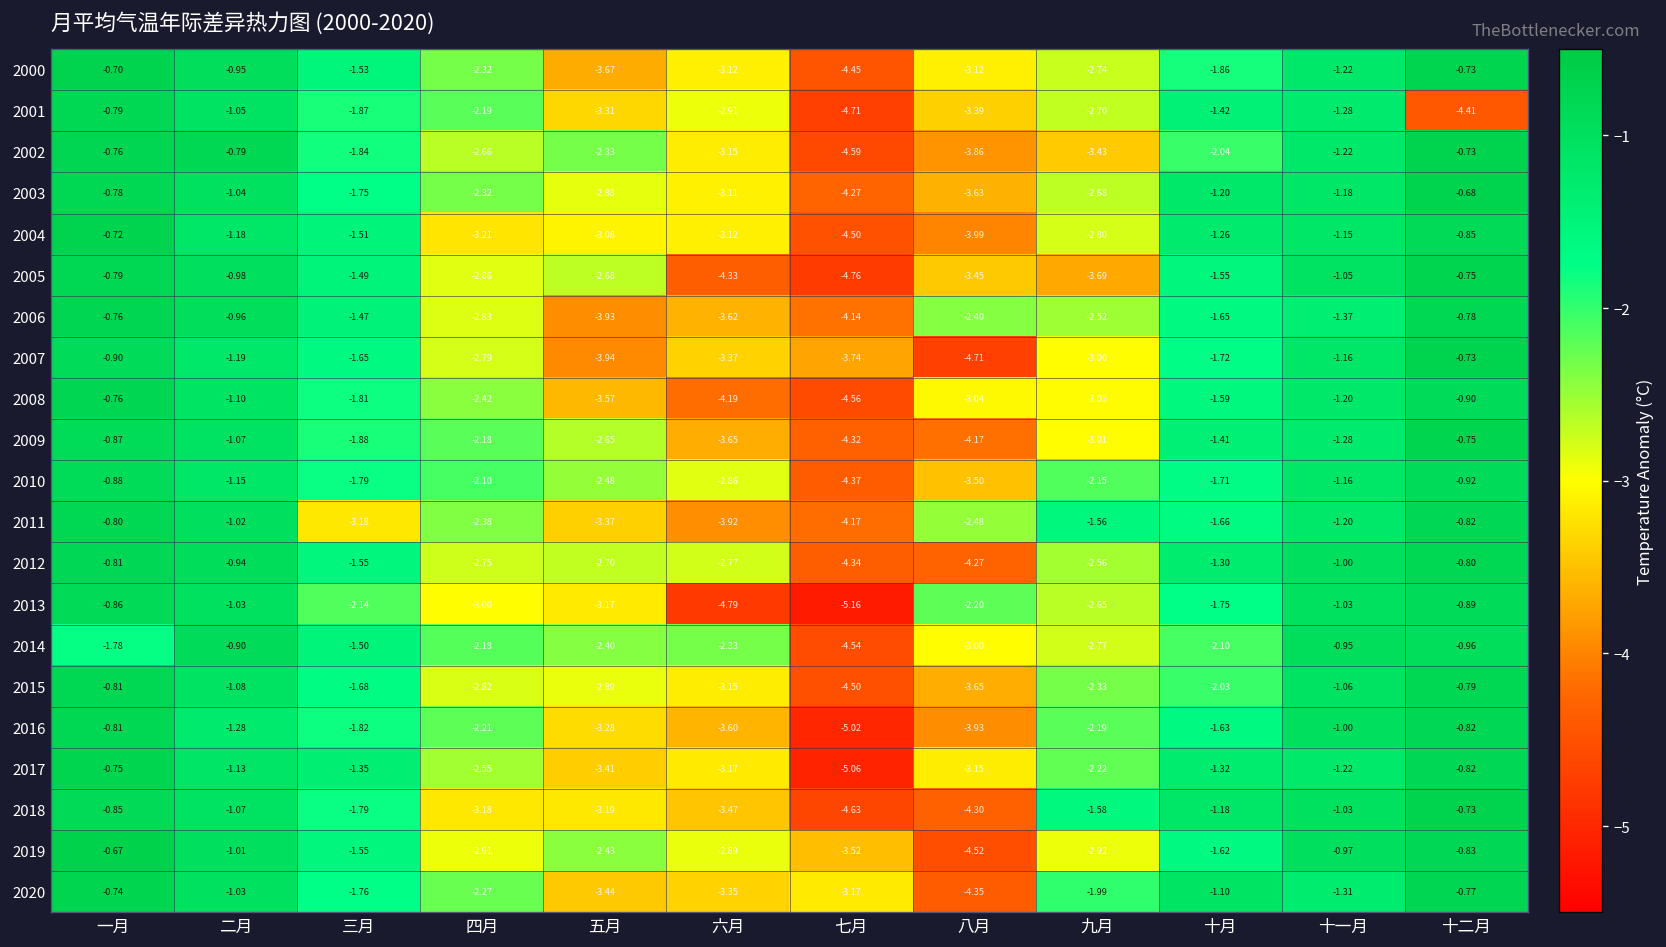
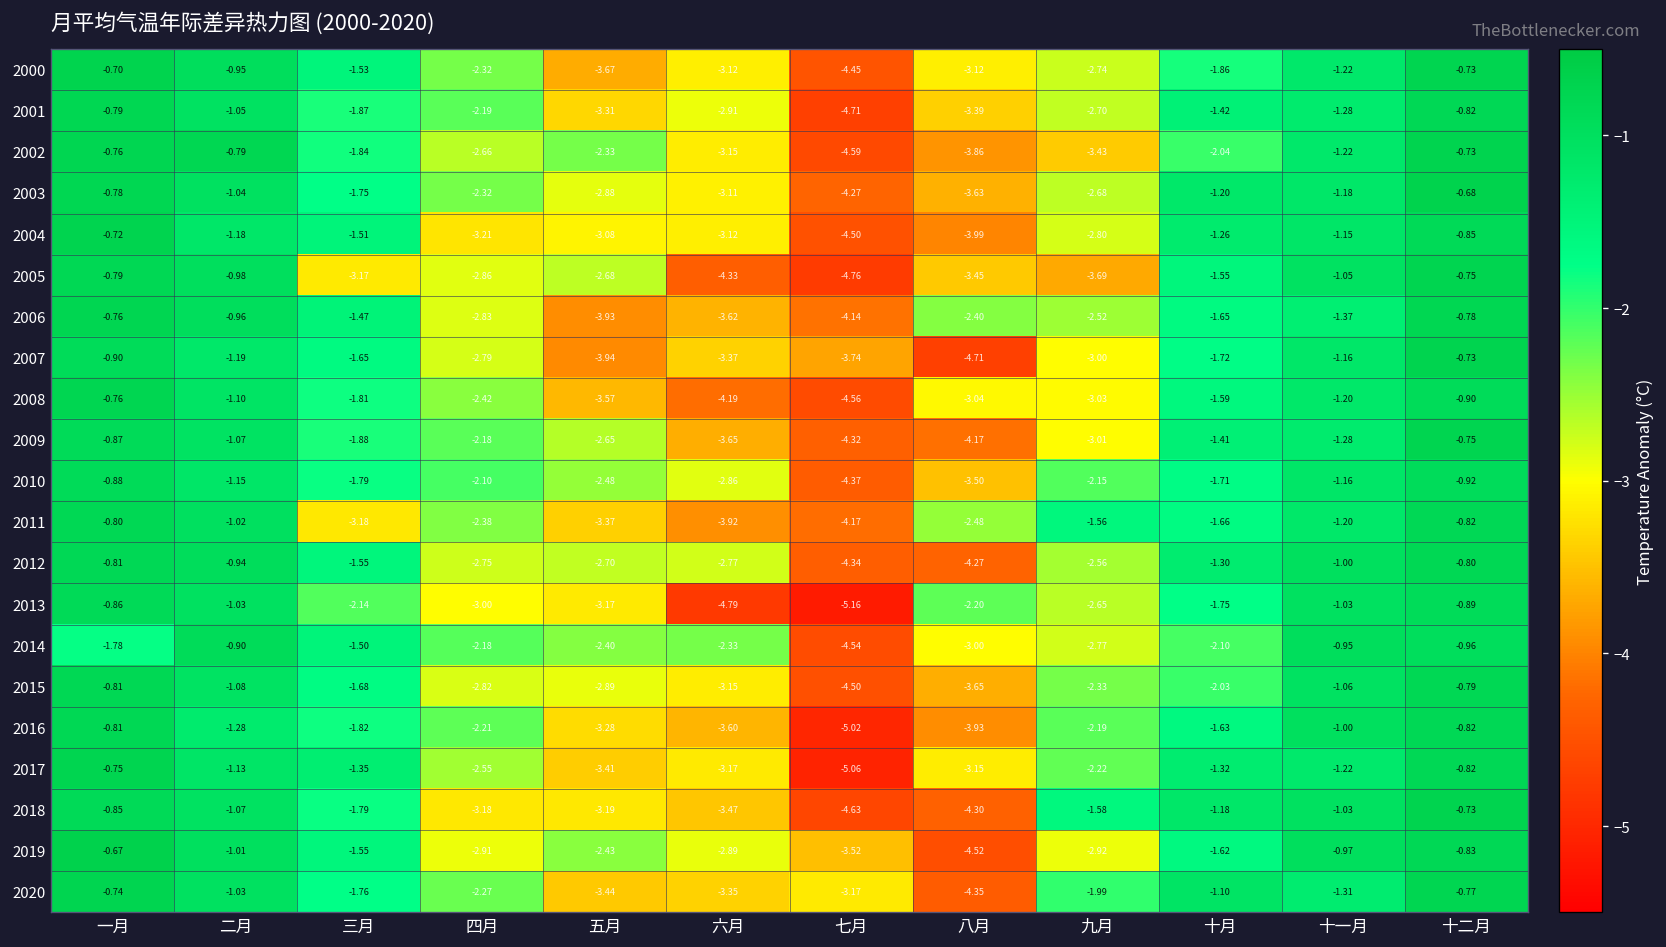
2001, 十二月: -4.41 -> -0.82
2005, 三月: -1.49 -> -3.17
